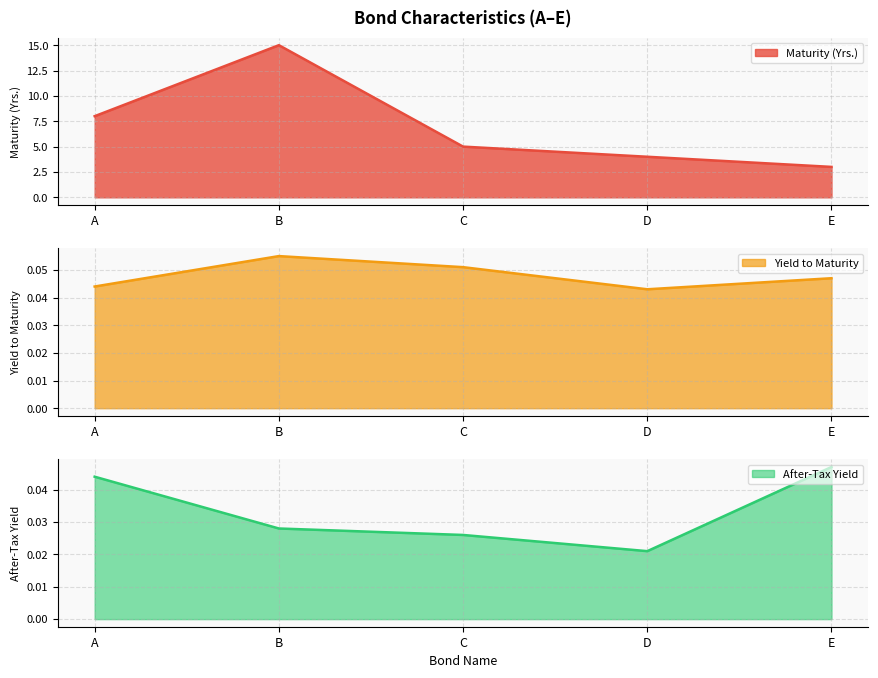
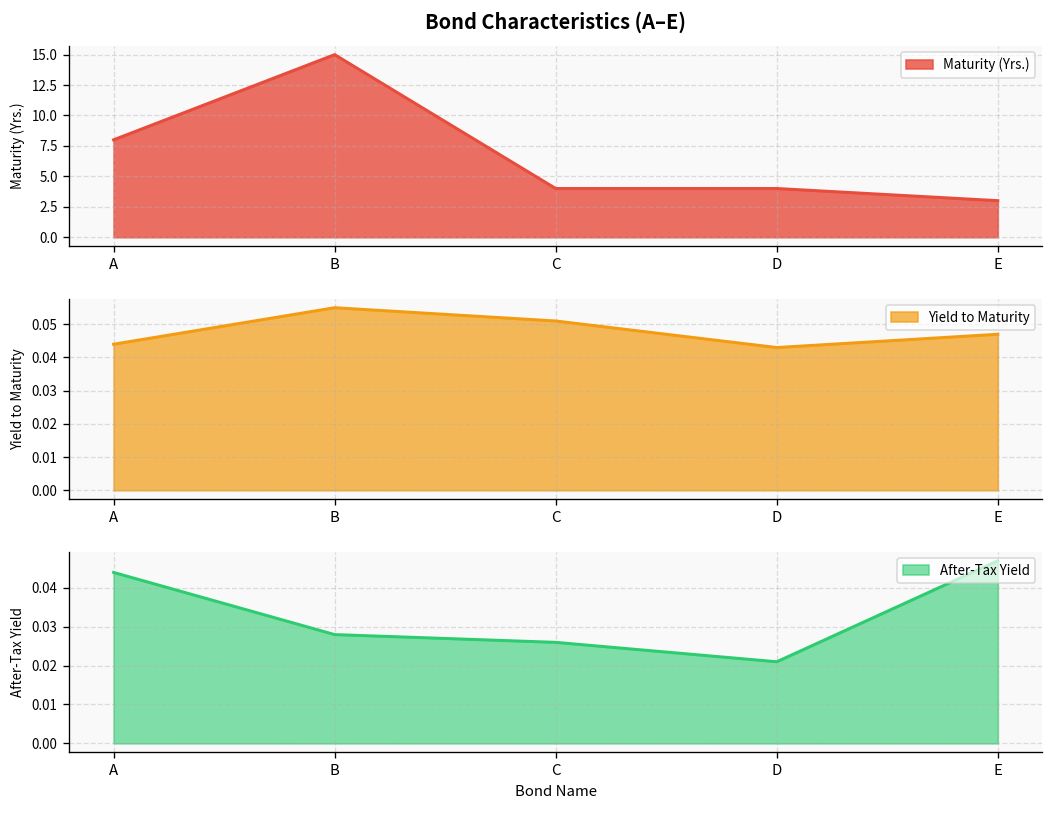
Bond Characteristics (A–E), C: 5 -> 4
